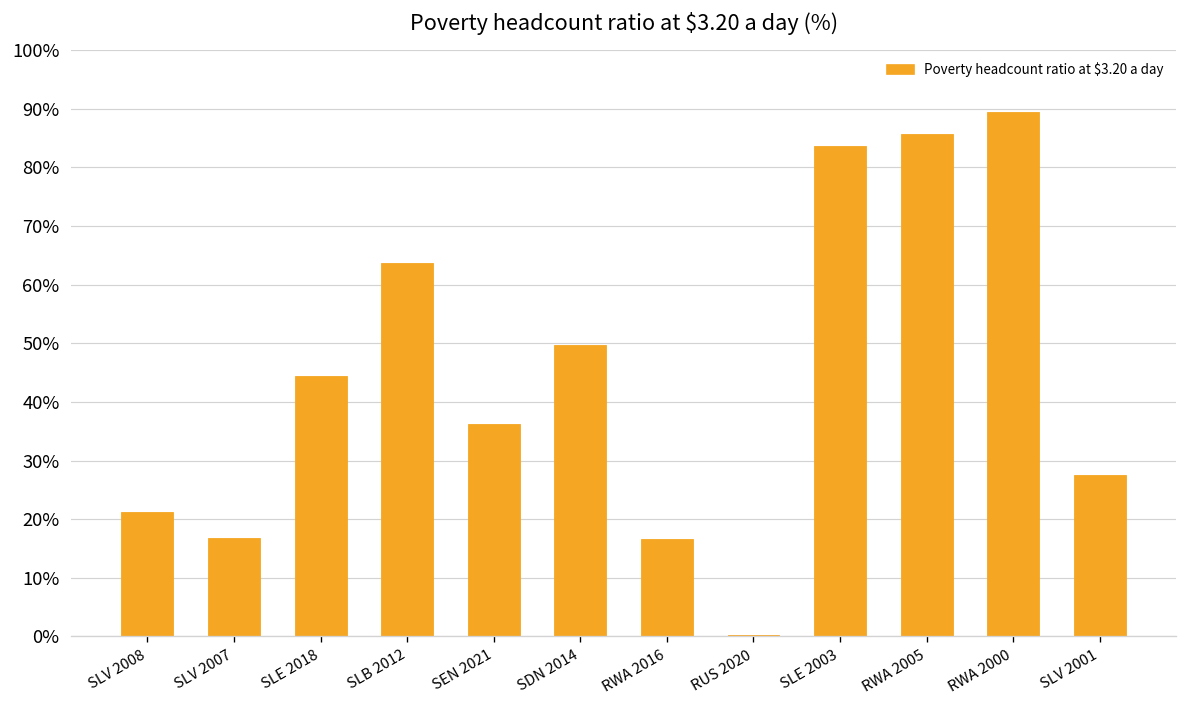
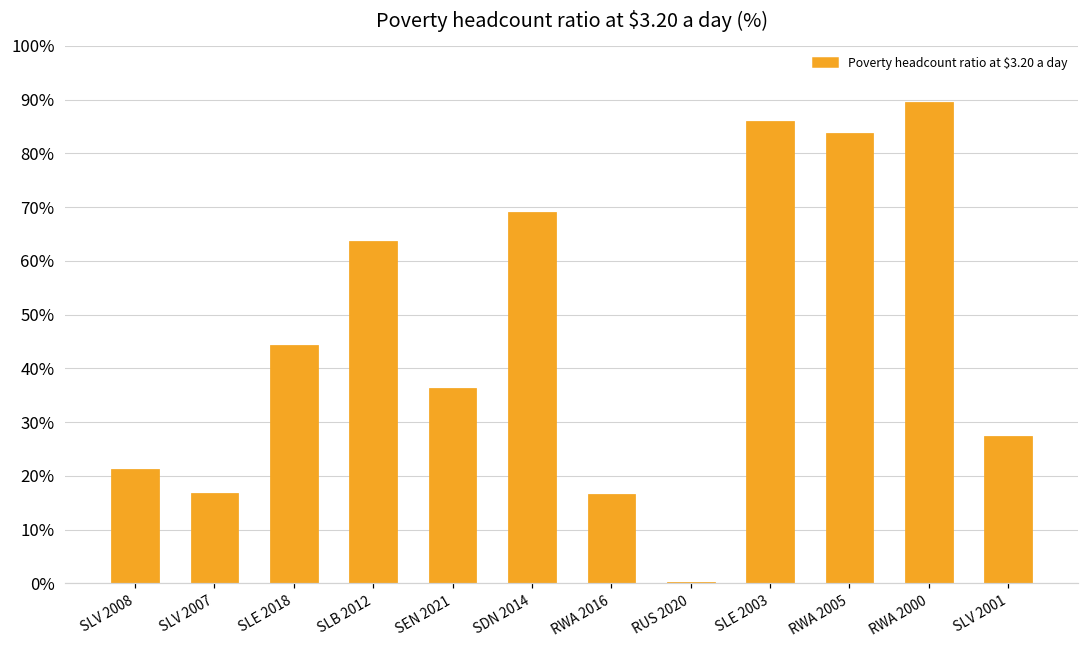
SDN 2014: 50% -> 69%
SLE 2003: 84% -> 86%
RWA 2005: 86% -> 84%
